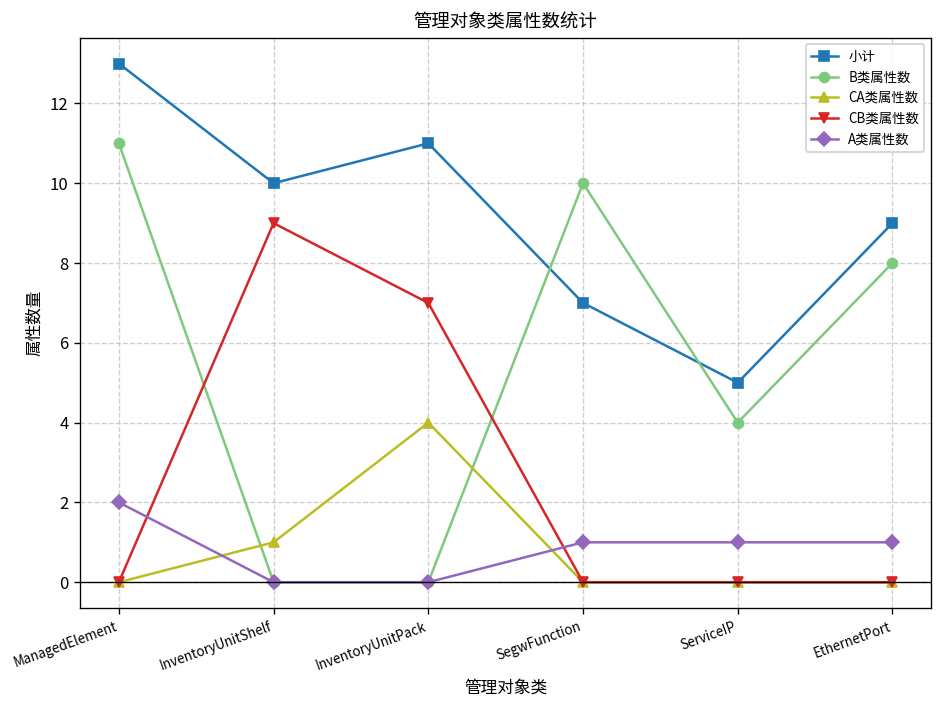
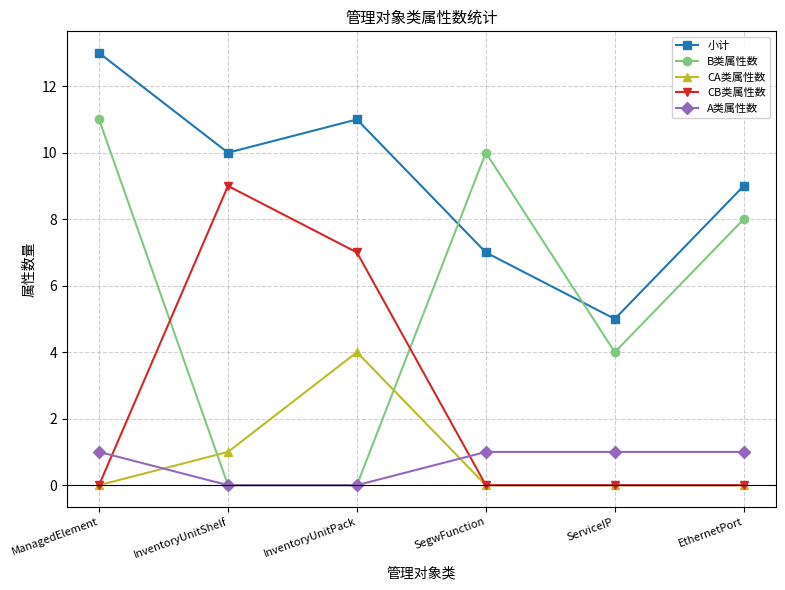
A类属性数, ManagedElement: 2 -> 1
